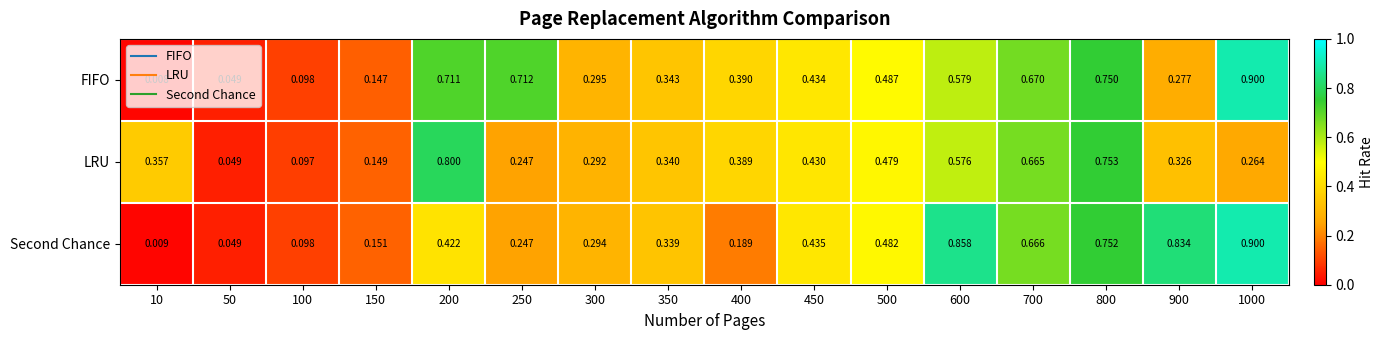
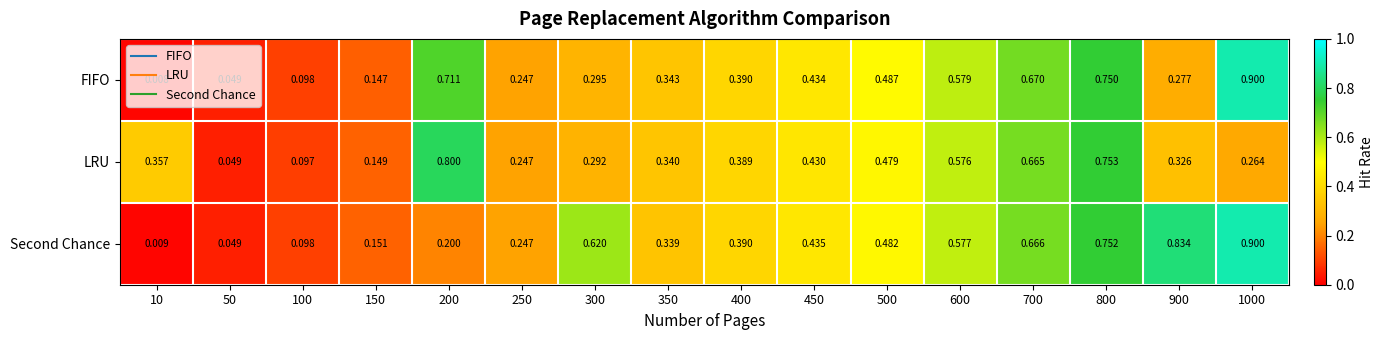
FIFO, 250: 0.712 -> 0.247
Second Chance, 200: 0.422 -> 0.200
Second Chance, 300: 0.294 -> 0.620
Second Chance, 400: 0.189 -> 0.390
Second Chance, 600: 0.858 -> 0.577
